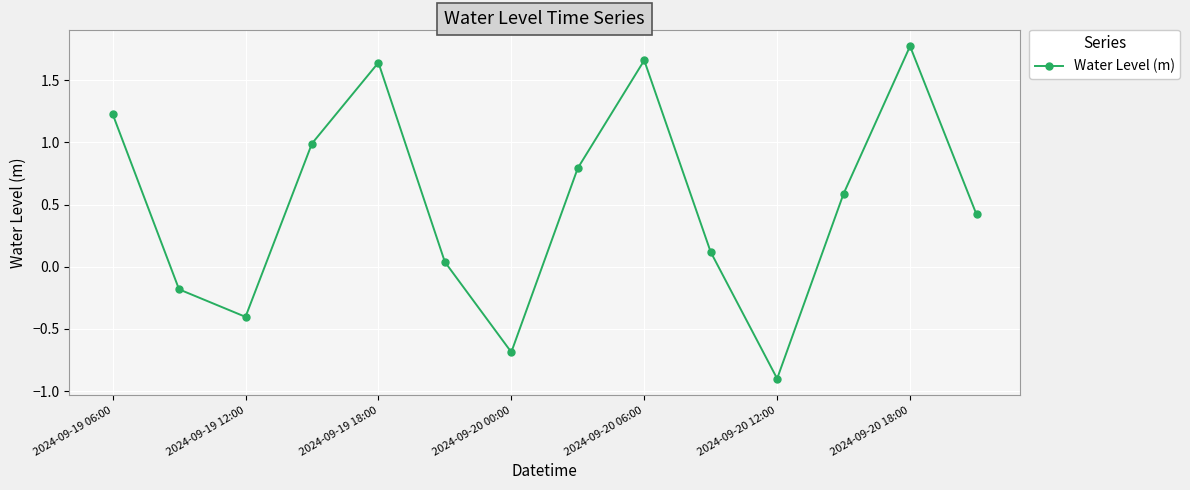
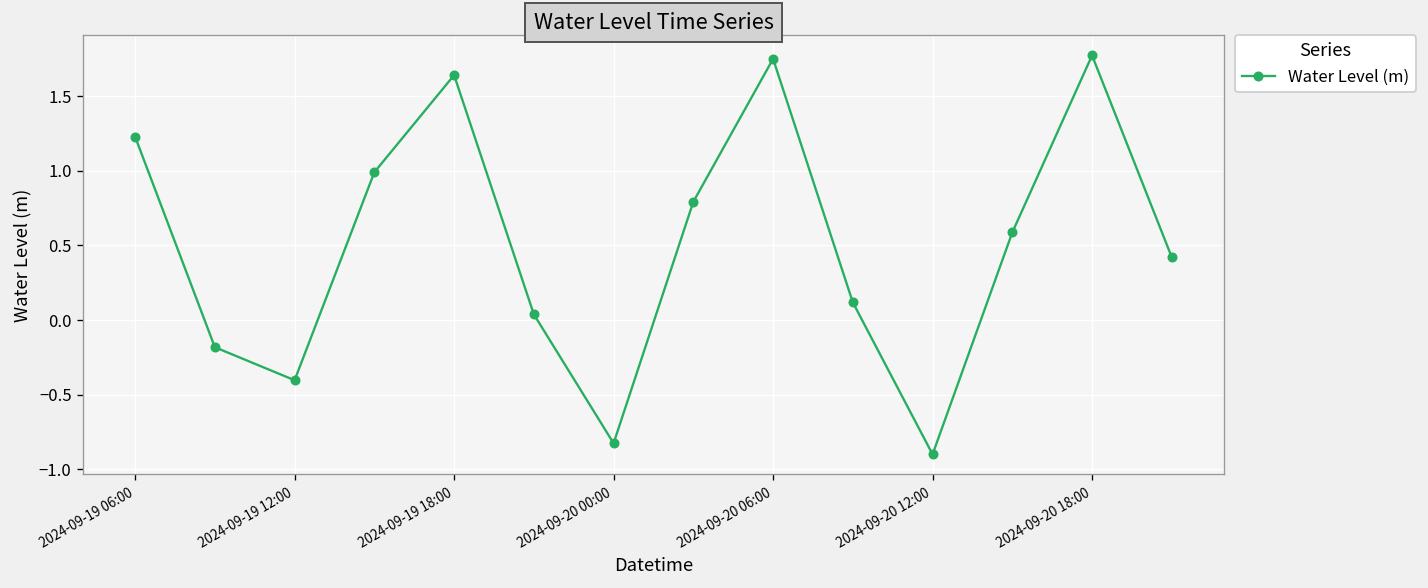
2024-09-20 00:00: -0.69 -> -0.83
2024-09-20 06:00: 1.66 -> 1.75
